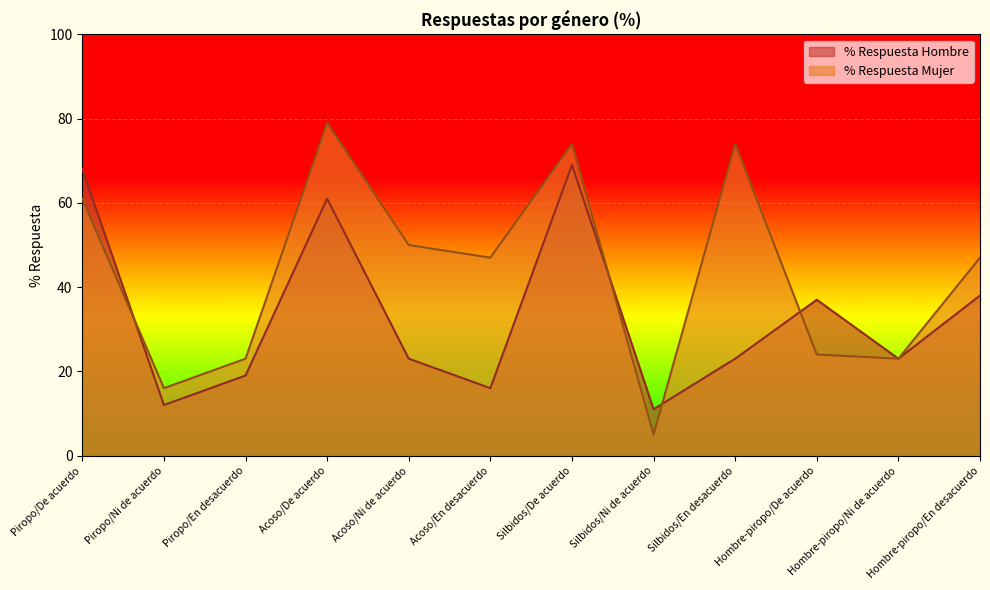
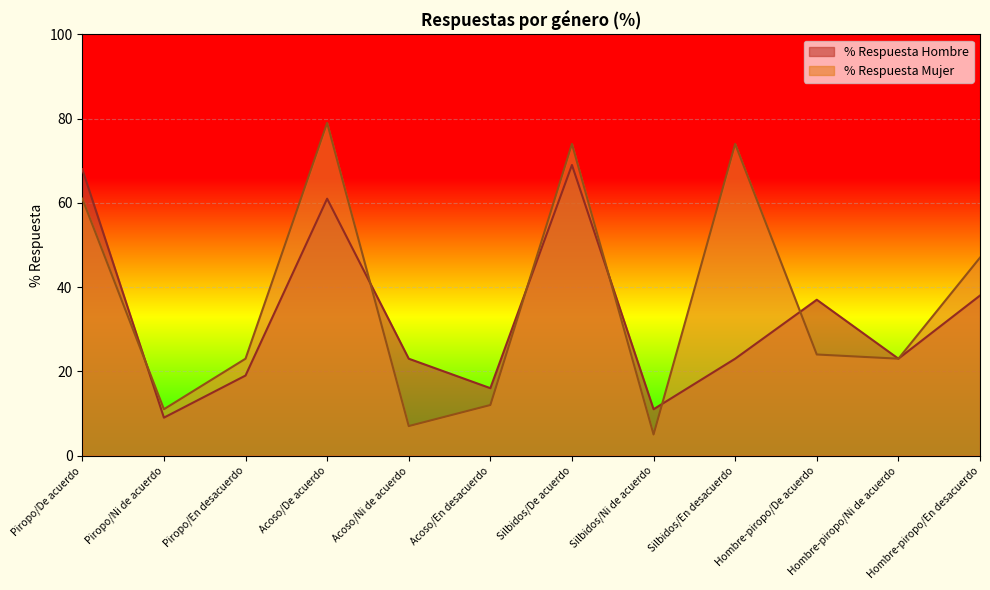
% Respuesta Hombre, Piropo/Ni de acuerdo: 12 -> 9
% Respuesta Mujer, Piropo/Ni de acuerdo: 16 -> 11
% Respuesta Mujer, Acoso/Ni de acuerdo: 50 -> 7
% Respuesta Mujer, Acoso/En desacuerdo: 47 -> 12
